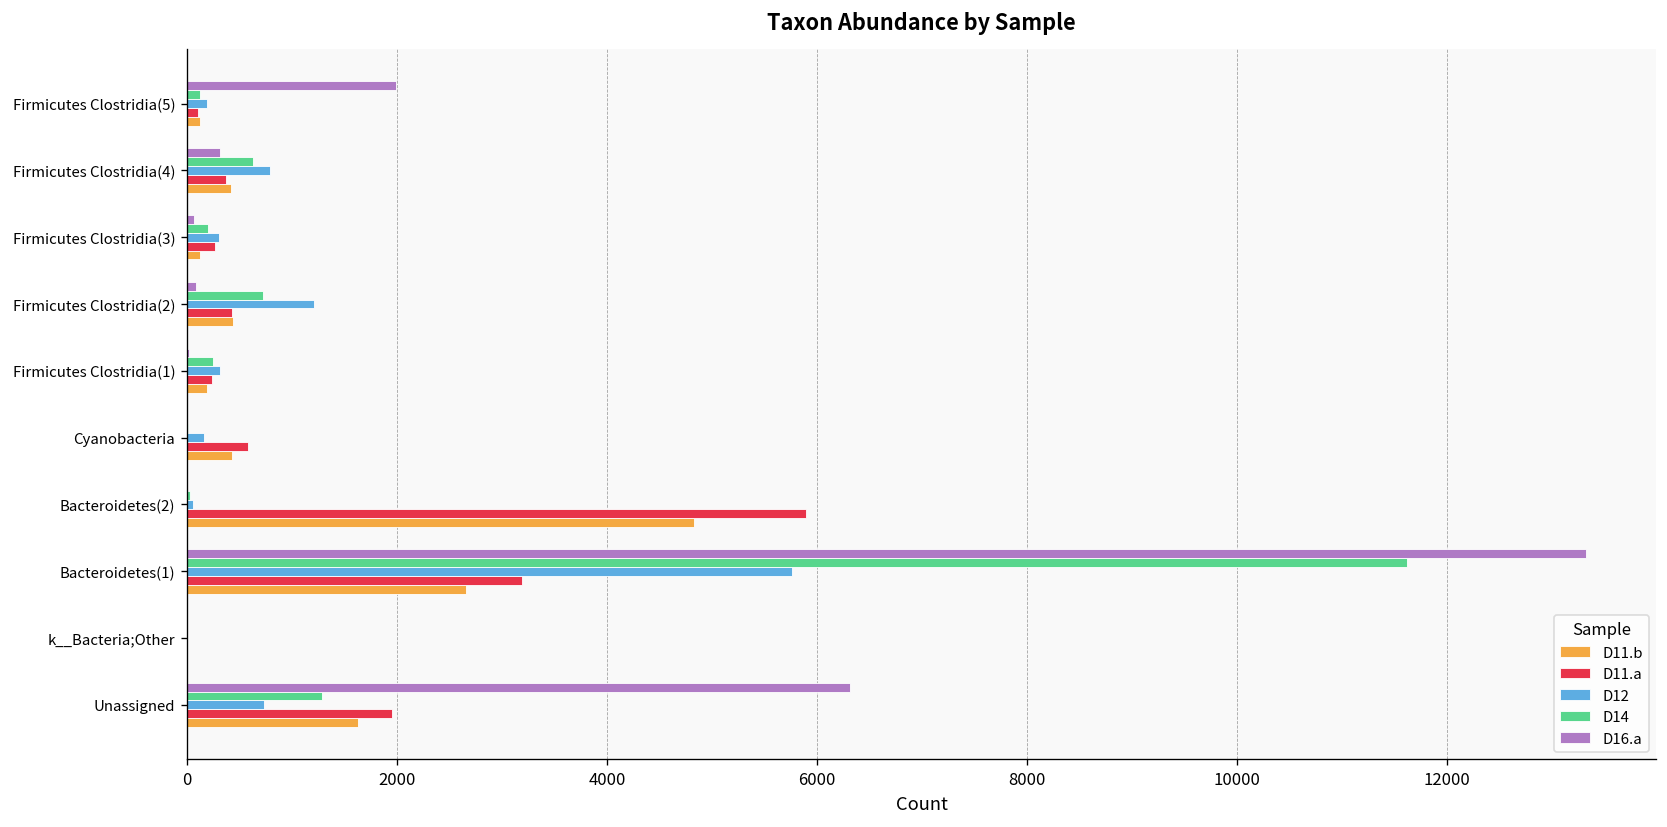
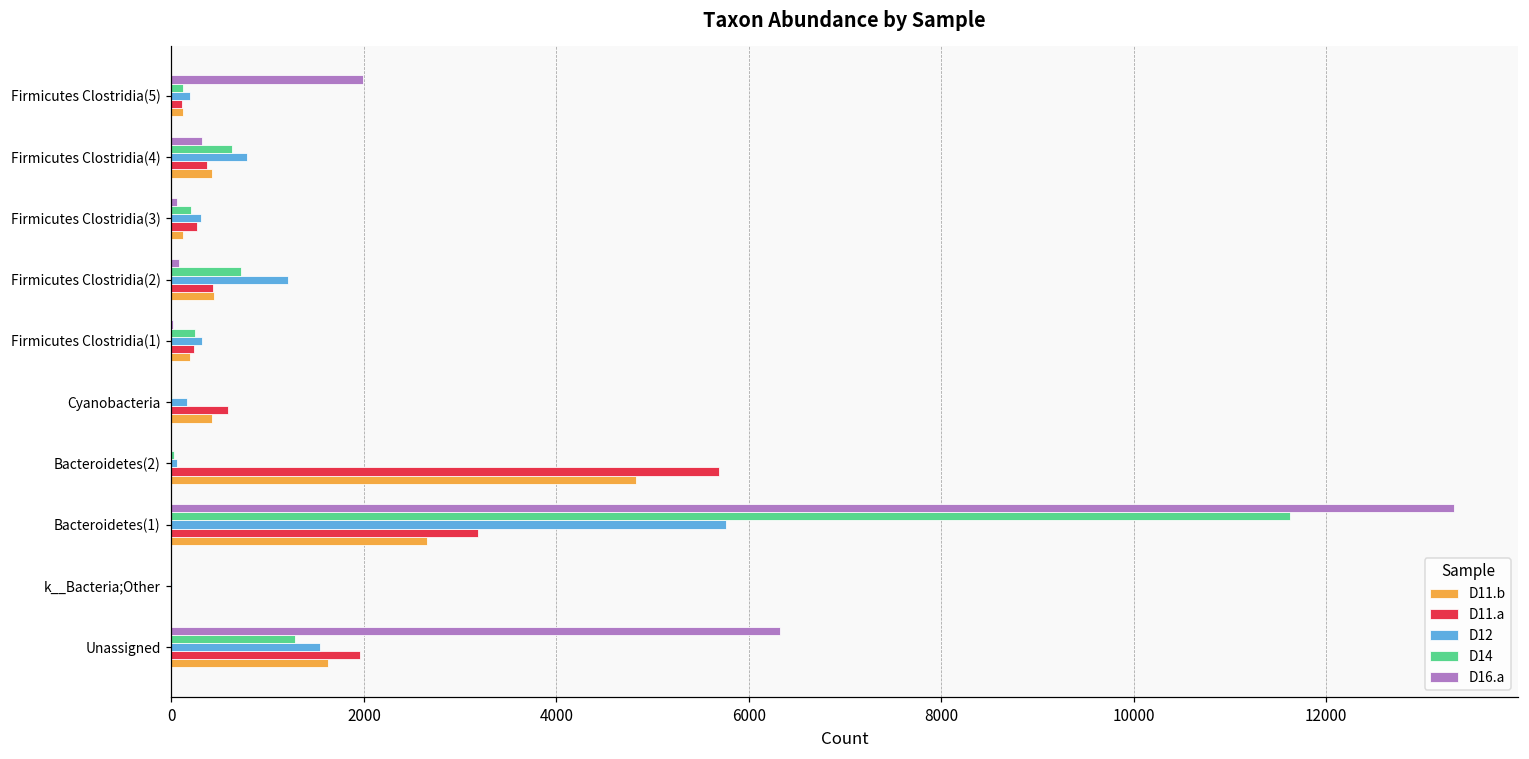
D11.a, Bacteroidetes(2): 5900 -> 5700
D12, Unassigned: 700 -> 1500
